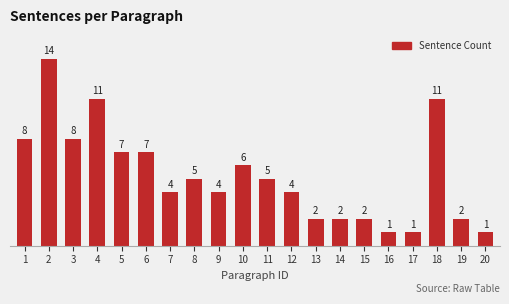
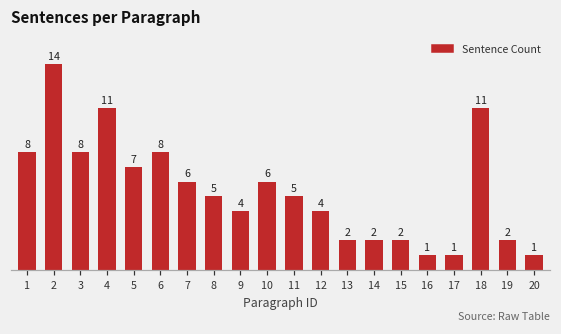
6: 7 -> 8
7: 4 -> 6
